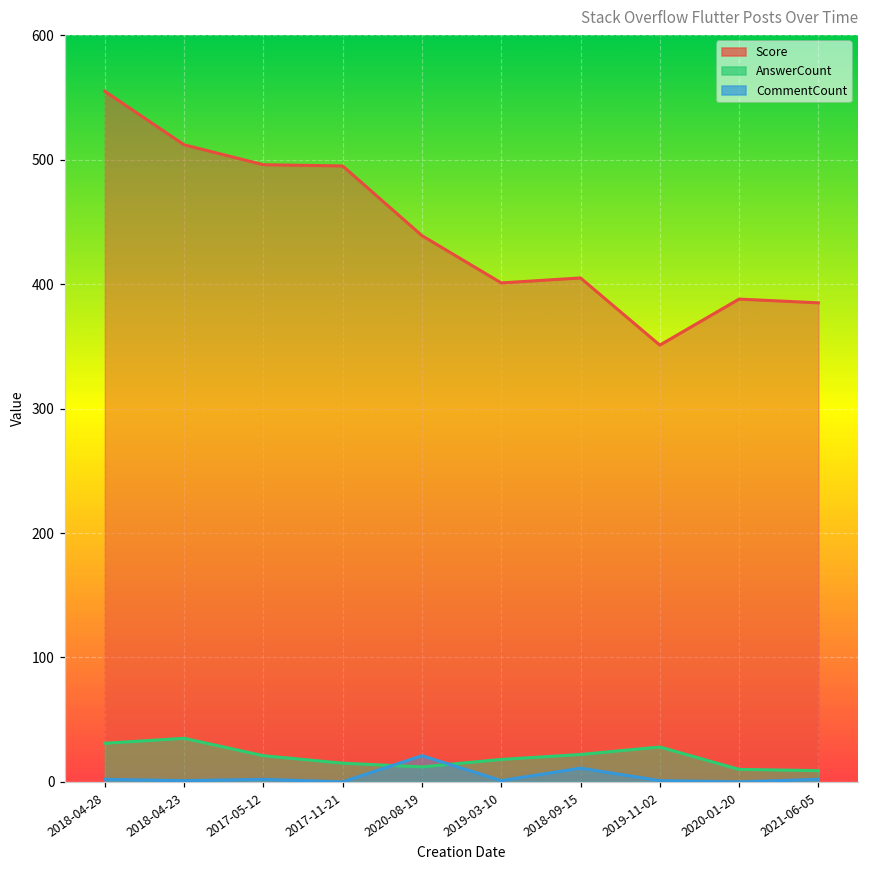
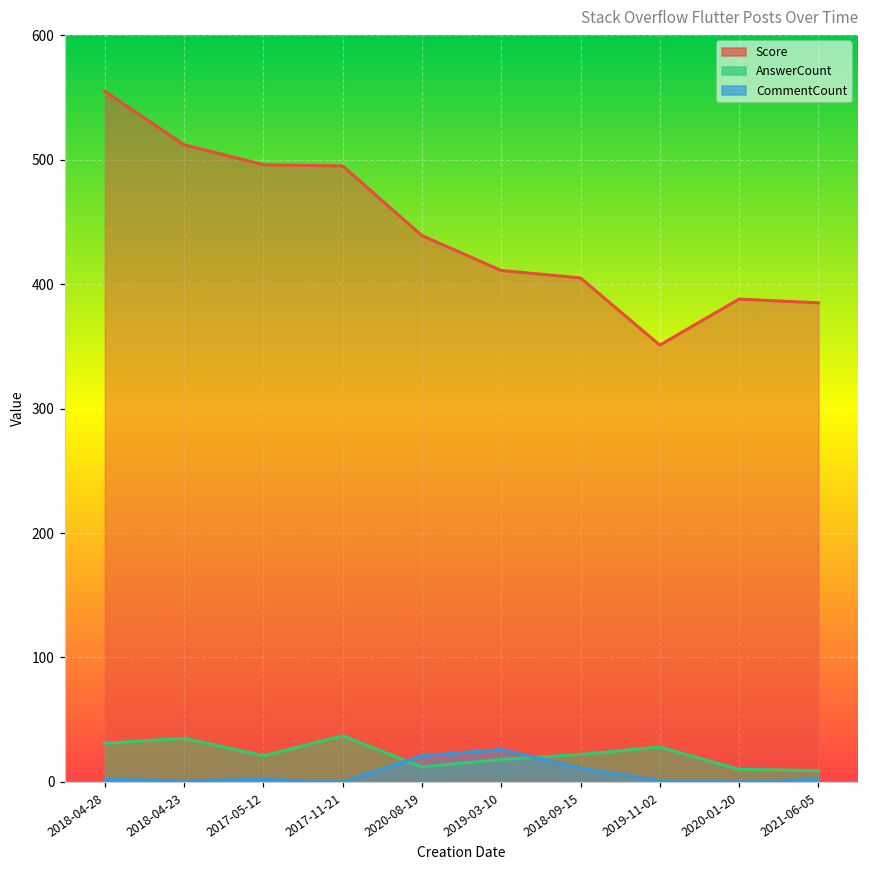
AnswerCount, 2017-11-21: 15 -> 37
Score, 2019-03-10: 401 -> 411
CommentCount, 2019-03-10: 1 -> 26
